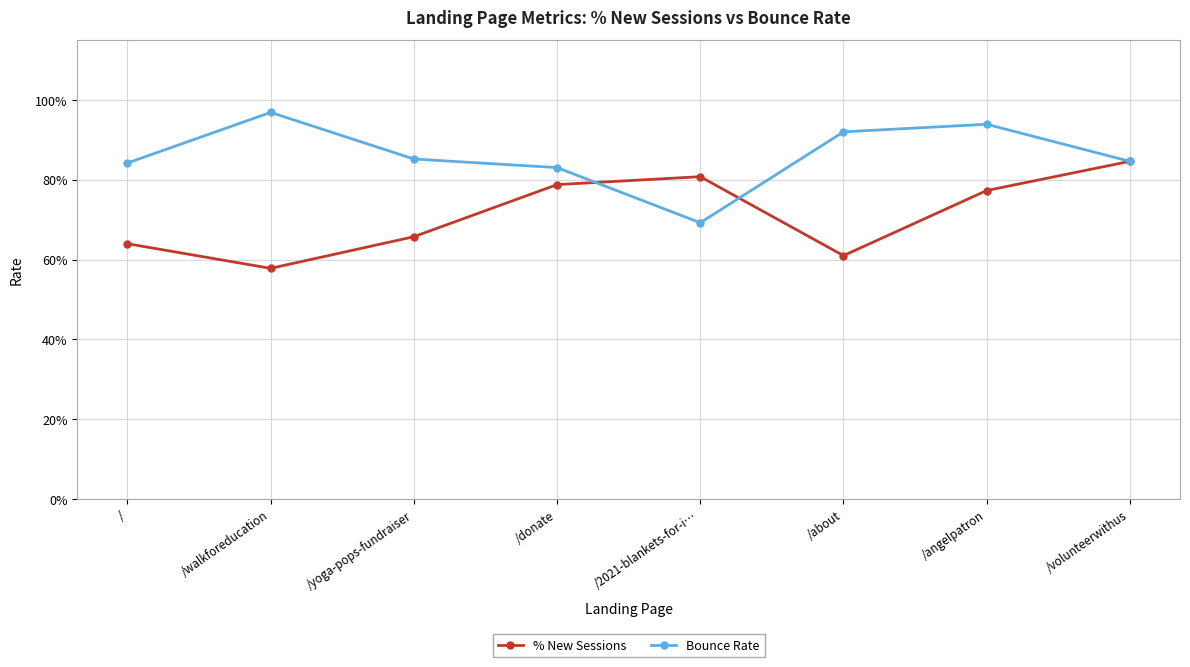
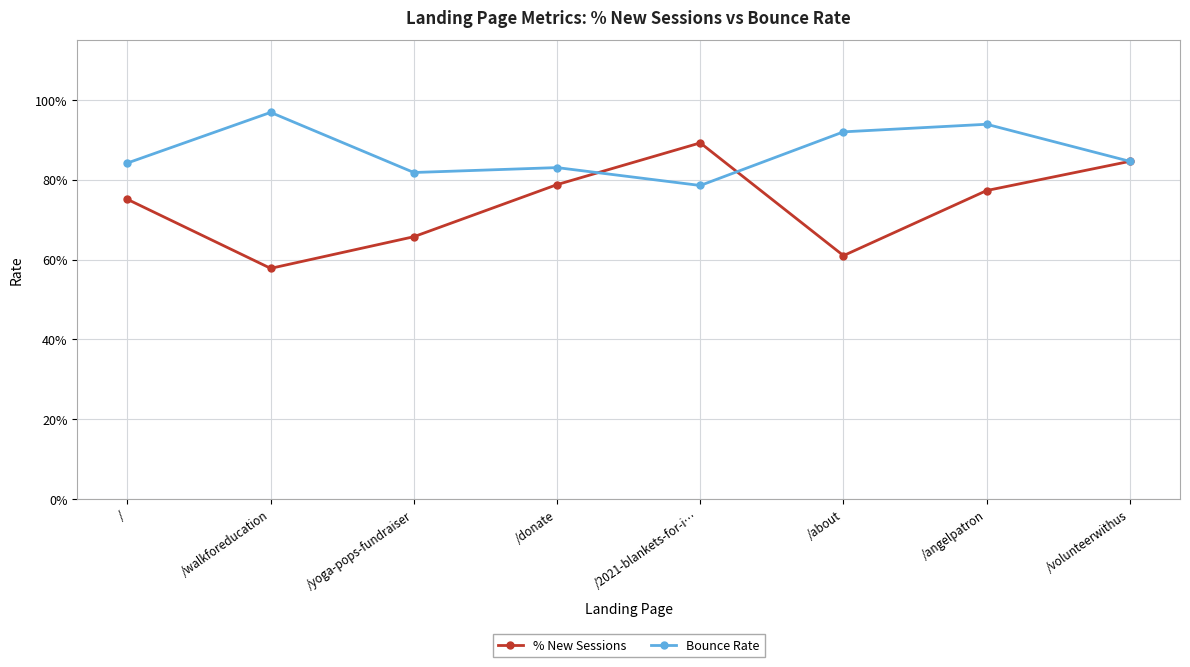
% New Sessions, /: 64% -> 75%
Bounce Rate, /yoga-pops-fundraiser: 85% -> 82%
% New Sessions, /2021-blankets-for-i…: 81% -> 89%
Bounce Rate, /2021-blankets-for-i…: 69% -> 79%
